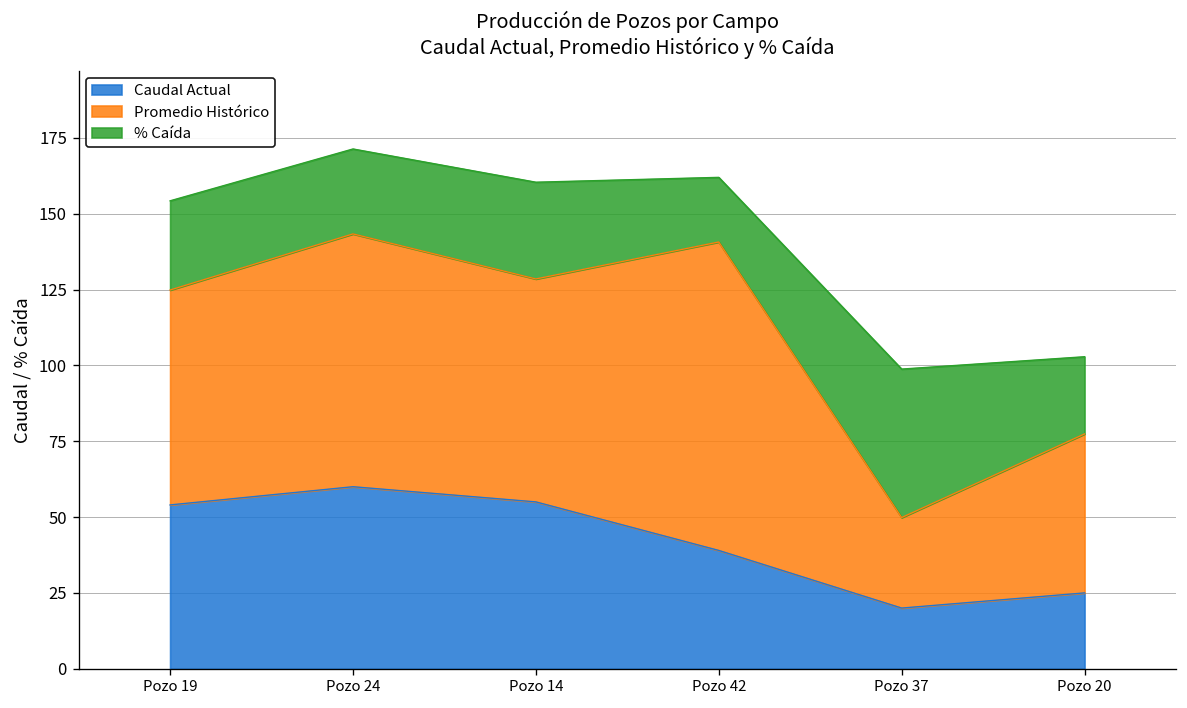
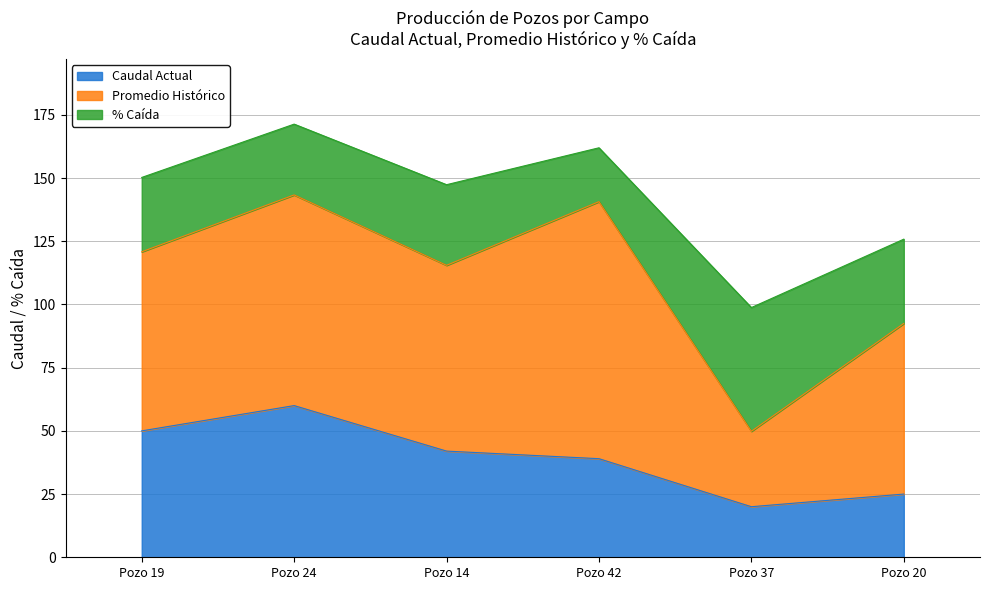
Caudal Actual, Pozo 19: 54 -> 50
Caudal Actual, Pozo 14: 55 -> 42
Promedio Histórico, Pozo 20: 52 -> 68
% Caída, Pozo 20: 25 -> 33
